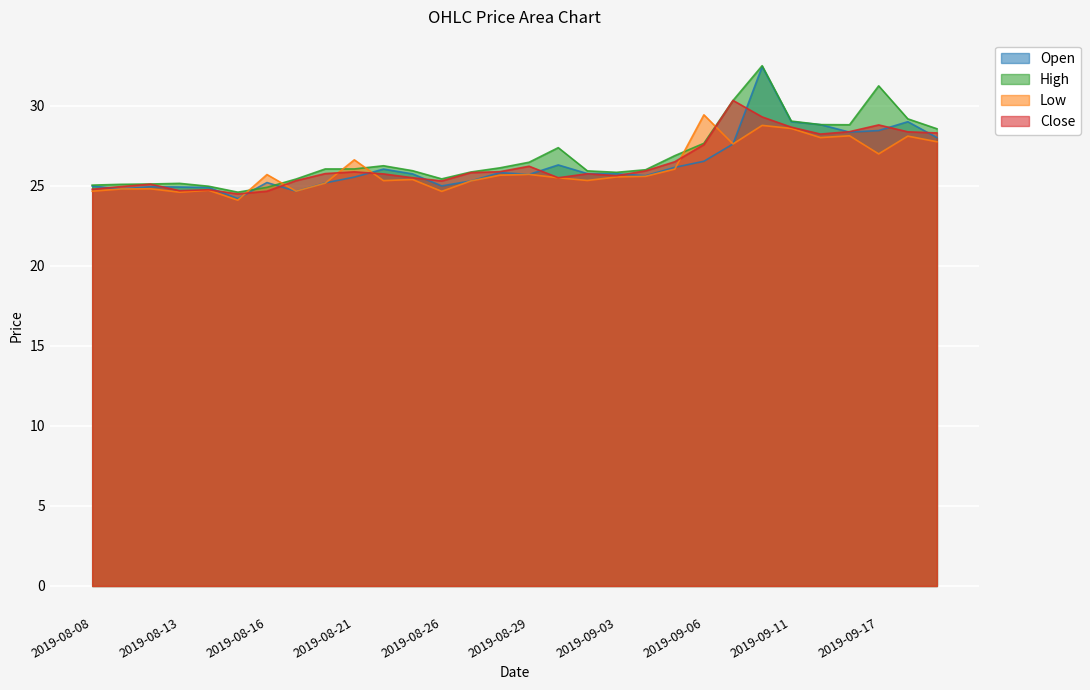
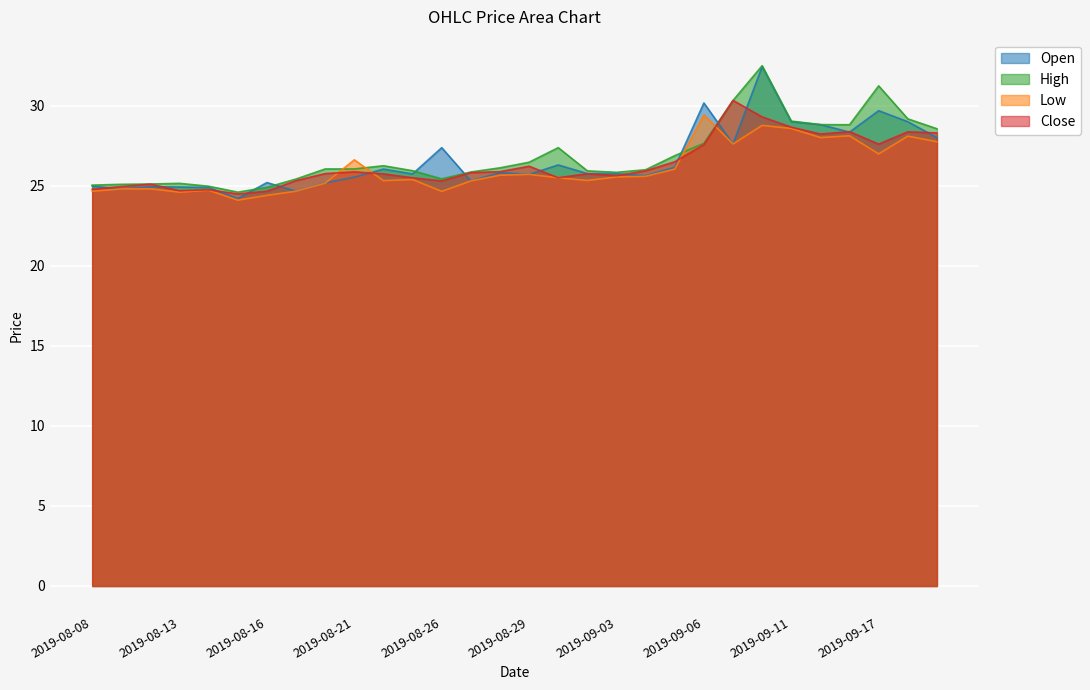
Low, 2019-08-16: 25.7 -> 24.4
Open, 2019-08-26: 25.0 -> 27.4
Open, 2019-09-06: 26.5 -> 30.2
Open, 2019-09-17: 28.5 -> 29.7
Close, 2019-09-17: 28.8 -> 27.6
